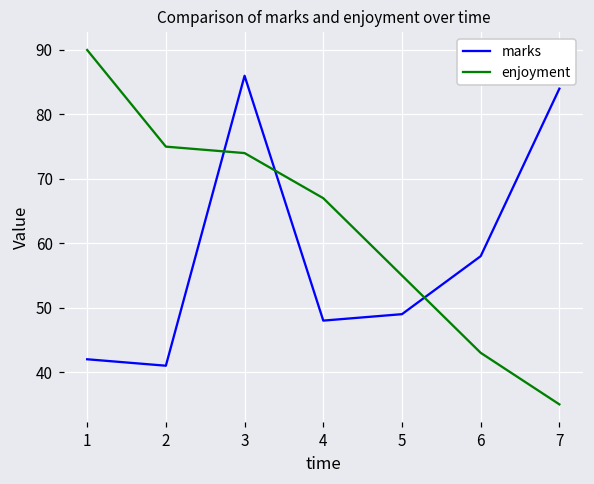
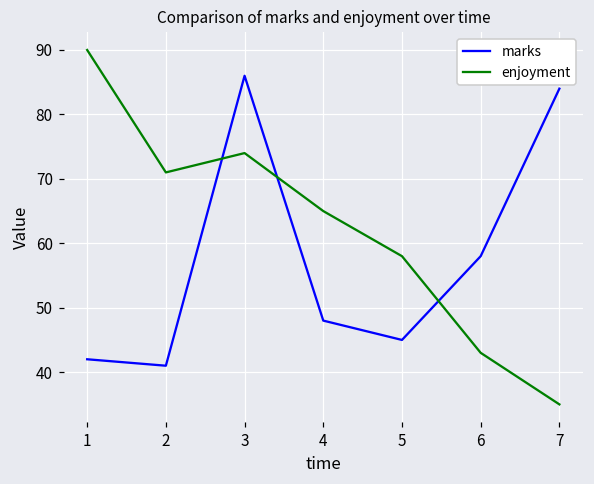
enjoyment, 2: 75 -> 71
enjoyment, 4: 67 -> 65
marks, 5: 49 -> 45
enjoyment, 5: 55 -> 58
